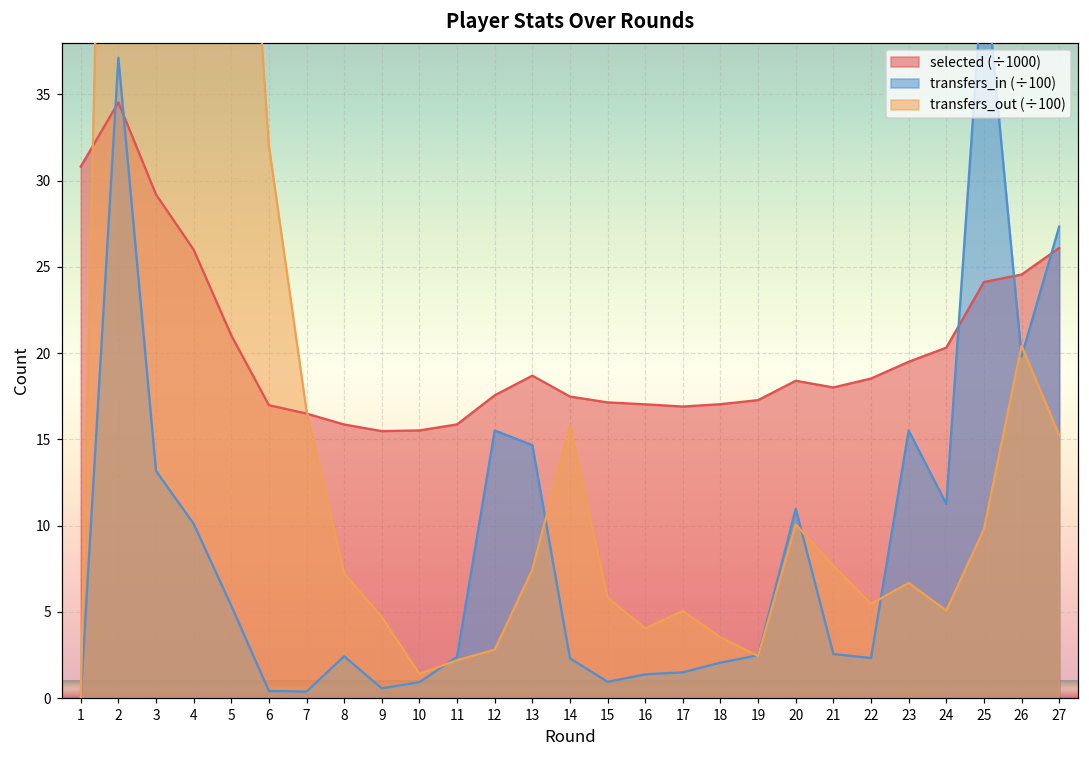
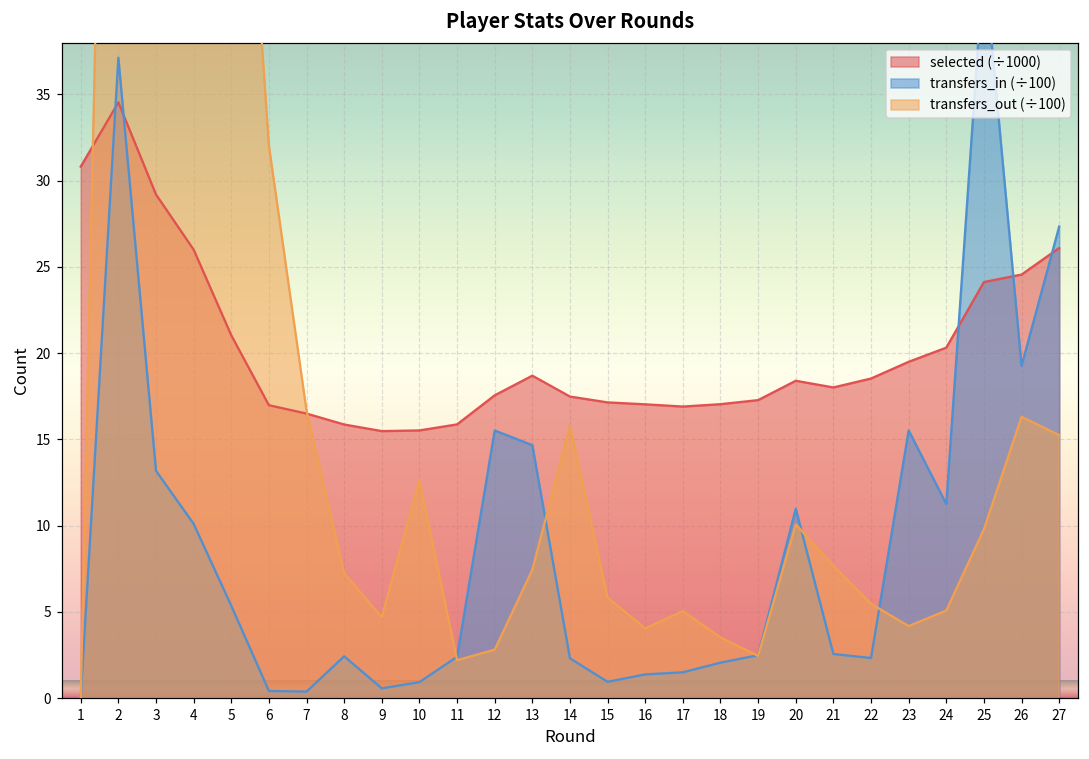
transfers_out (÷100), 10: 1.4 -> 12.7
transfers_out (÷100), 23: 6.7 -> 4.2
transfers_in (÷100), 26: 19.8 -> 19.3
transfers_out (÷100), 26: 20.4 -> 16.3
